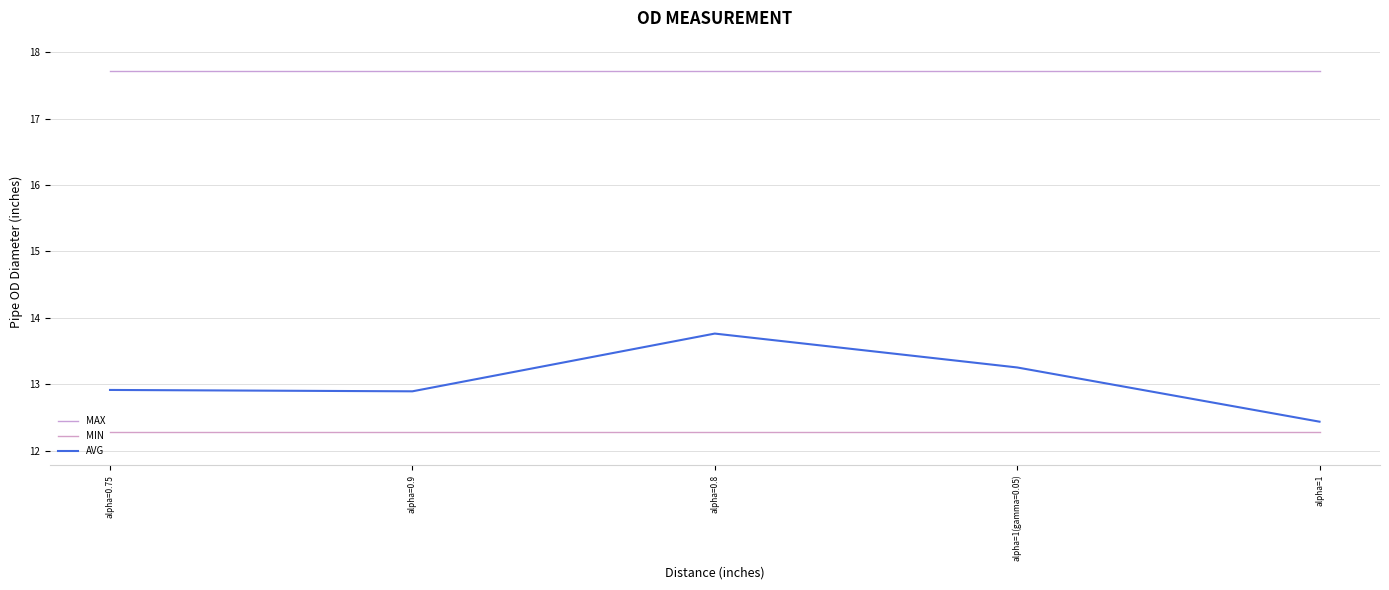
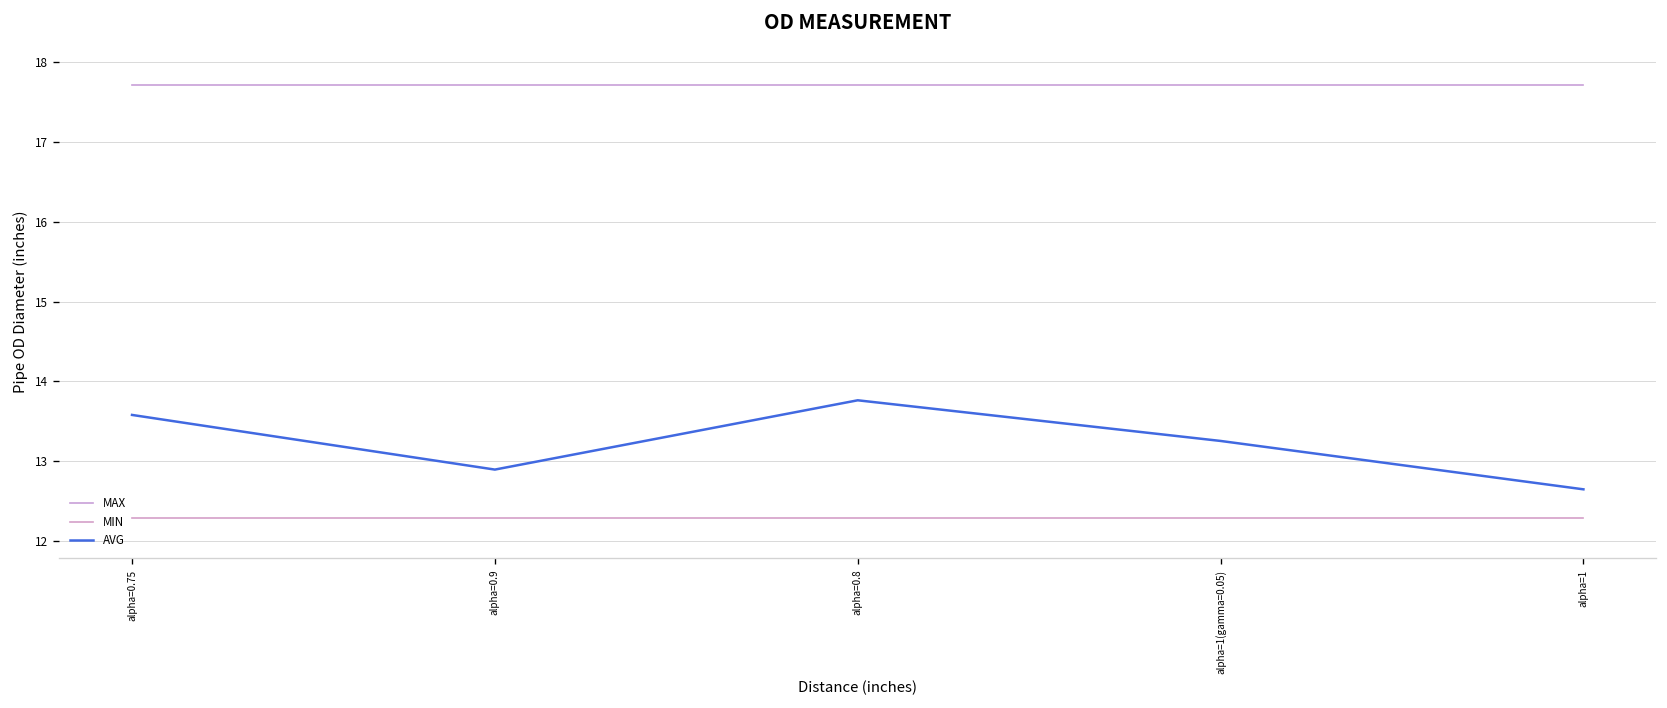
AVG, alpha=0.75: 12.9 -> 13.6
AVG, alpha=1: 12.4 -> 12.6
